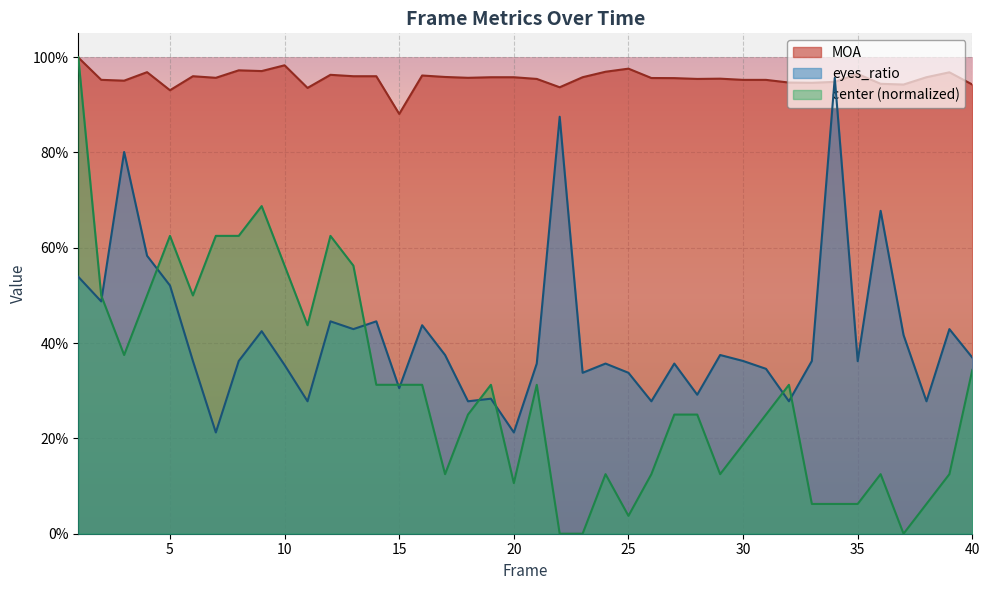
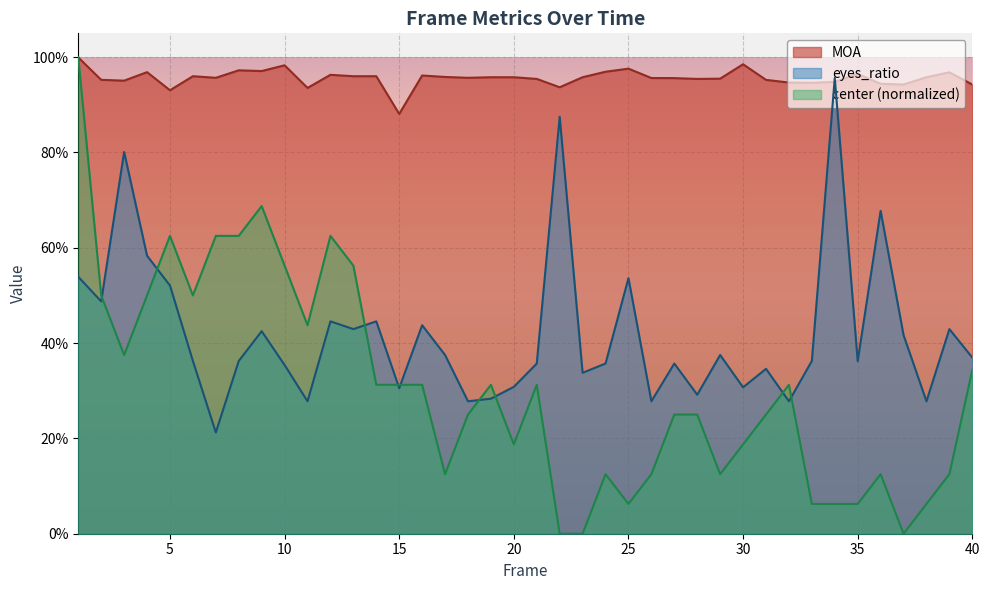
eyes_ratio, 20: 21% -> 31%
center (normalized), 20: 11% -> 19%
eyes_ratio, 25: 34% -> 54%
center (normalized), 25: 4% -> 6%
MOA, 30: 95% -> 99%
eyes_ratio, 30: 36% -> 31%
